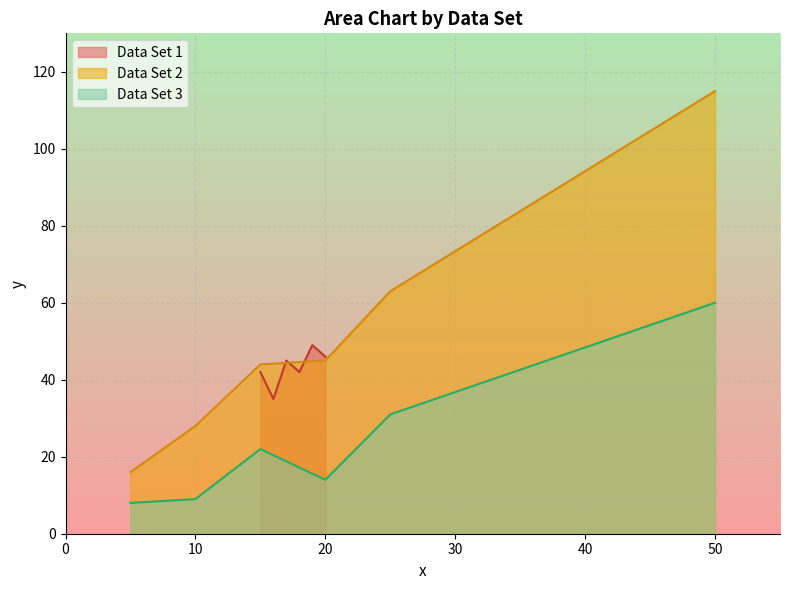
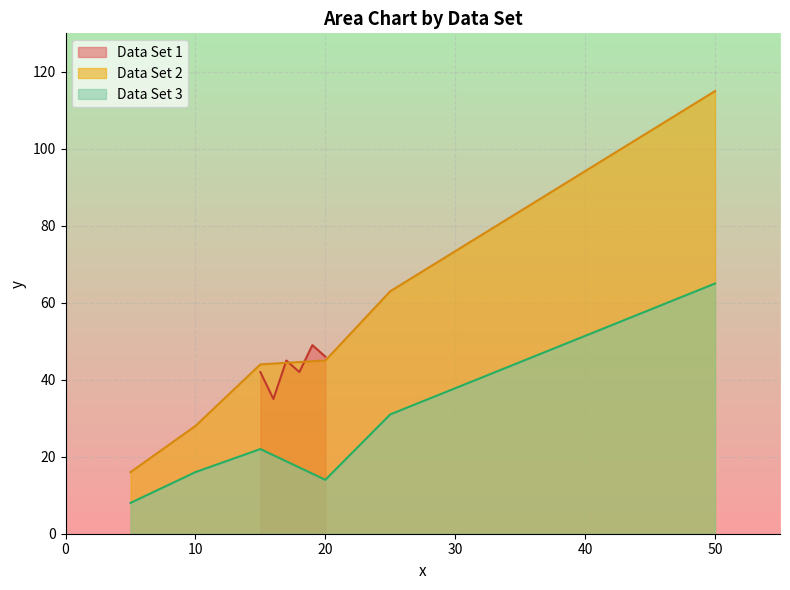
Data Set 3, 10: 9 -> 16
Data Set 3, 50: 60 -> 65
